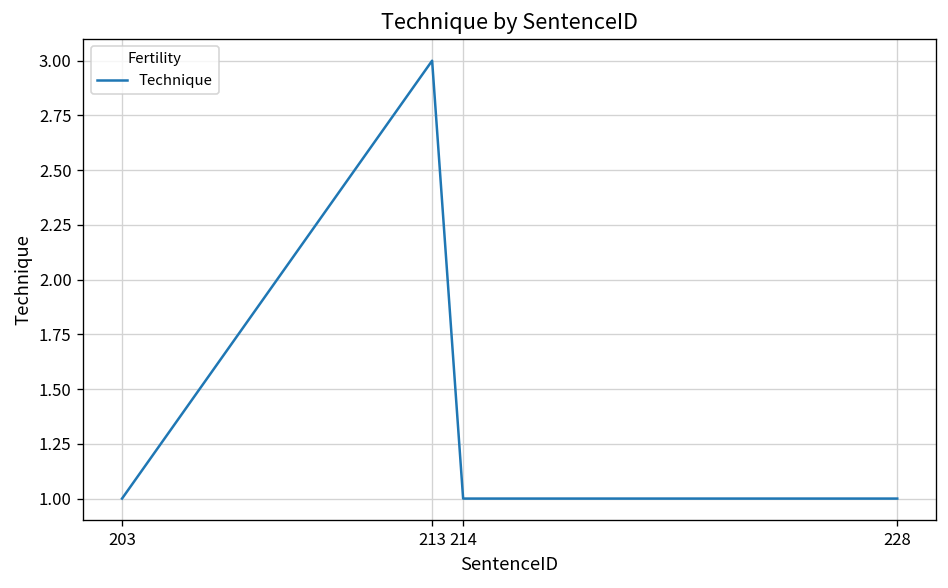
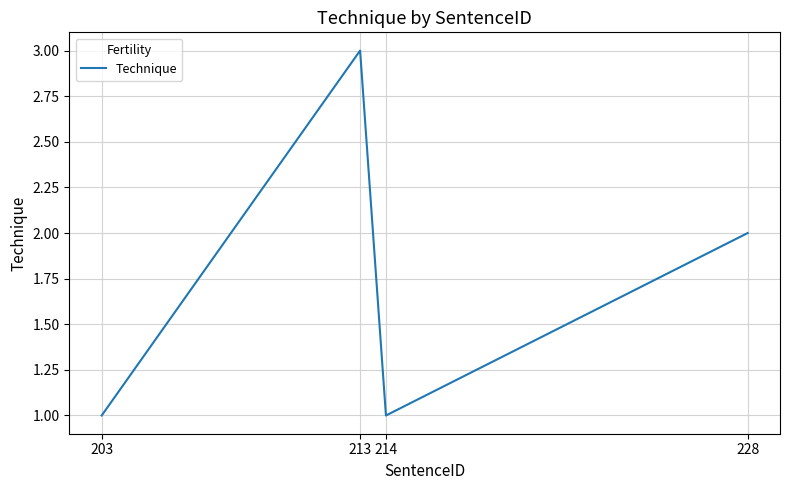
228: 1 -> 2
